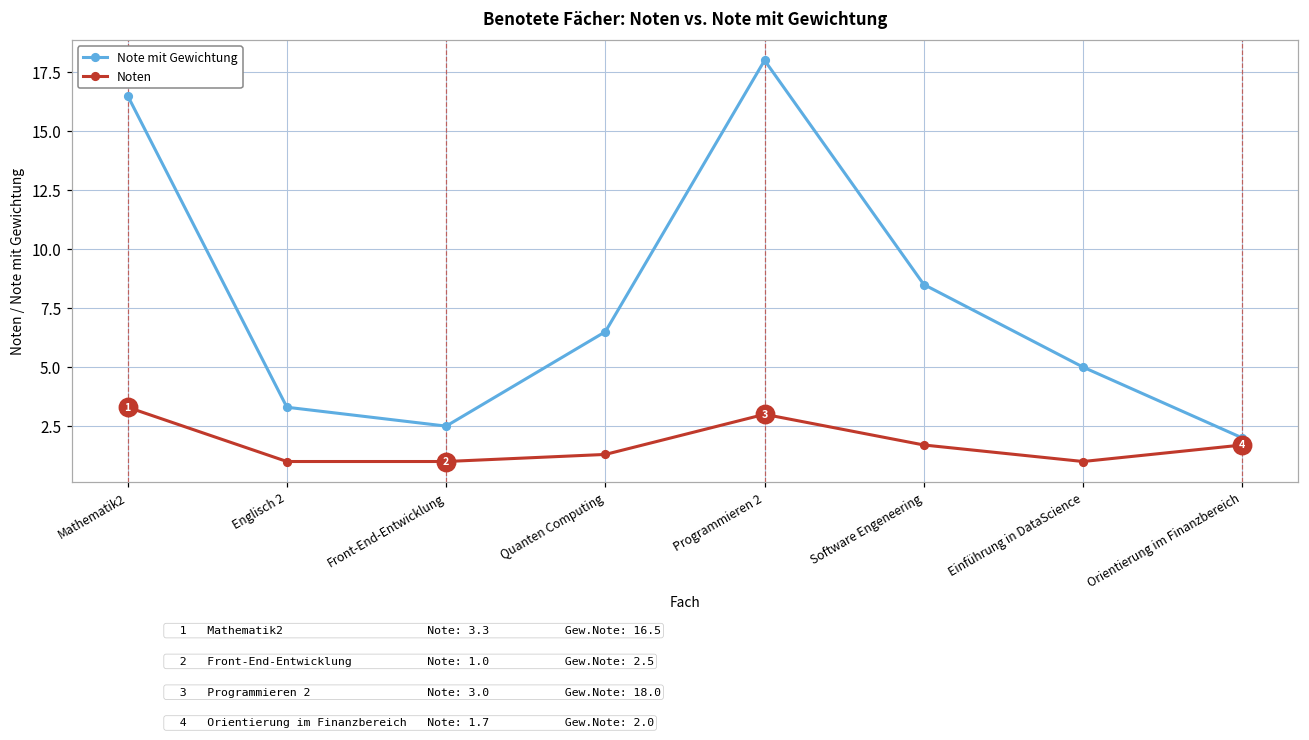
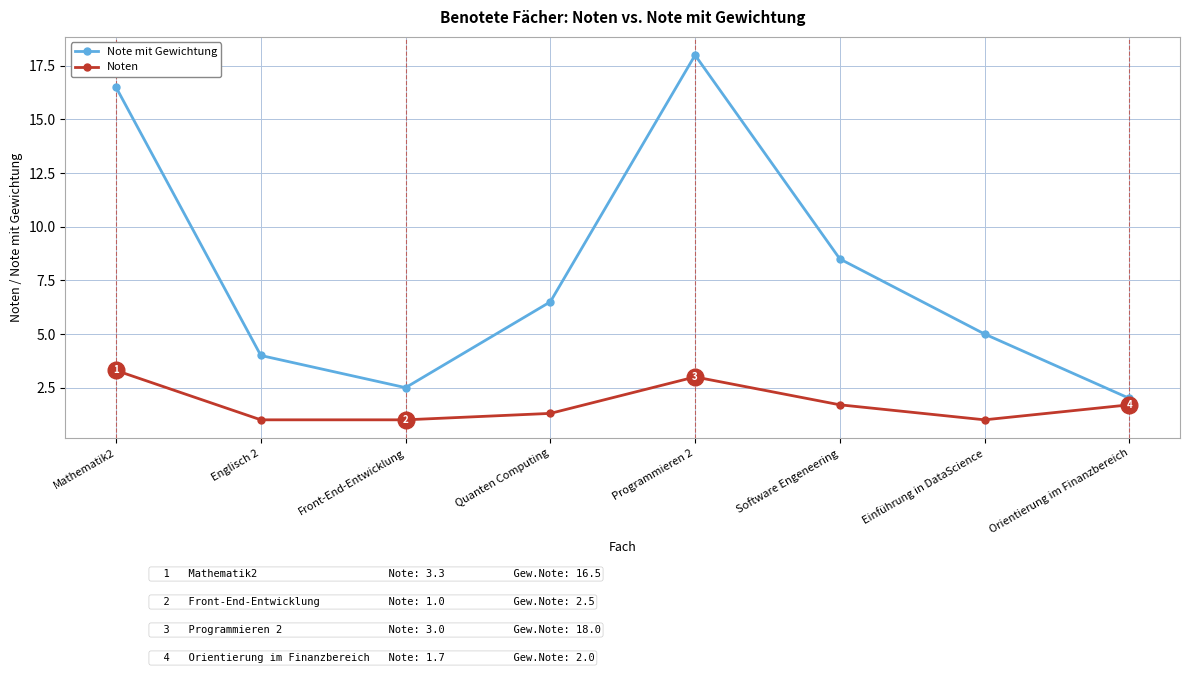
Note mit Gewichtung, Englisch 2: 3.3 -> 4.0
